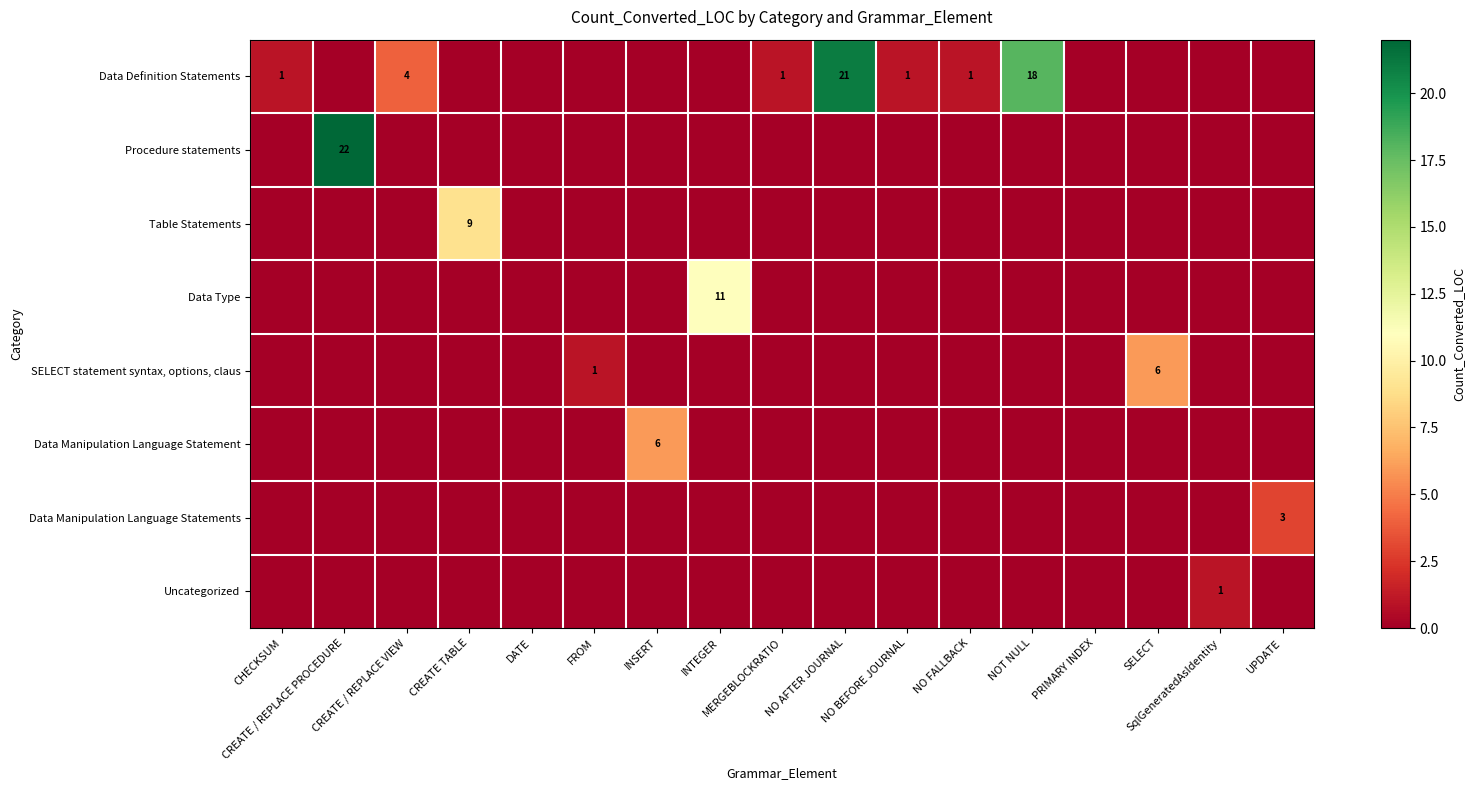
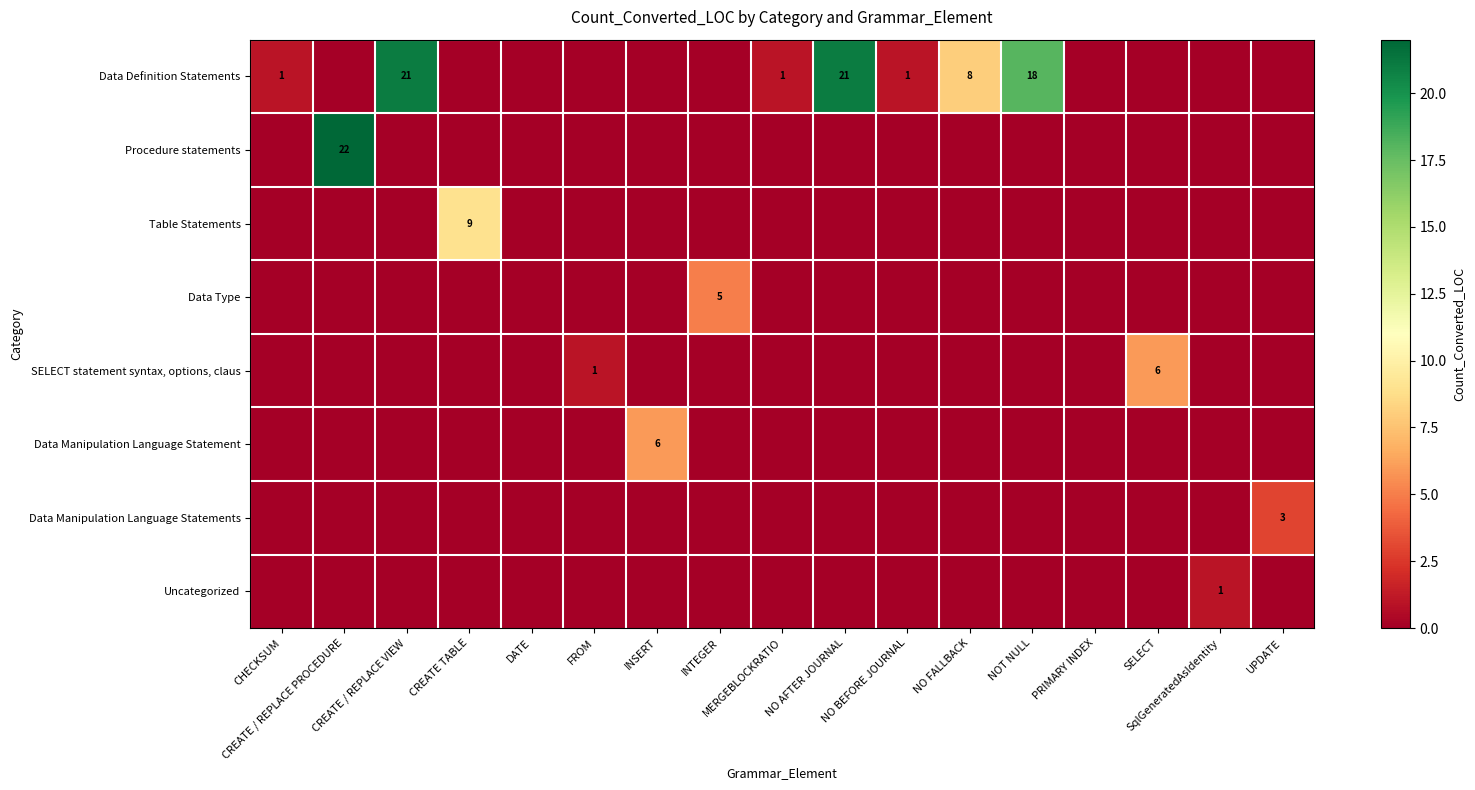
Data Definition Statements, CREATE / REPLACE VIEW: 4 -> 21
Data Definition Statements, NO FALLBACK: 1 -> 8
Data Type, INTEGER: 11 -> 5
